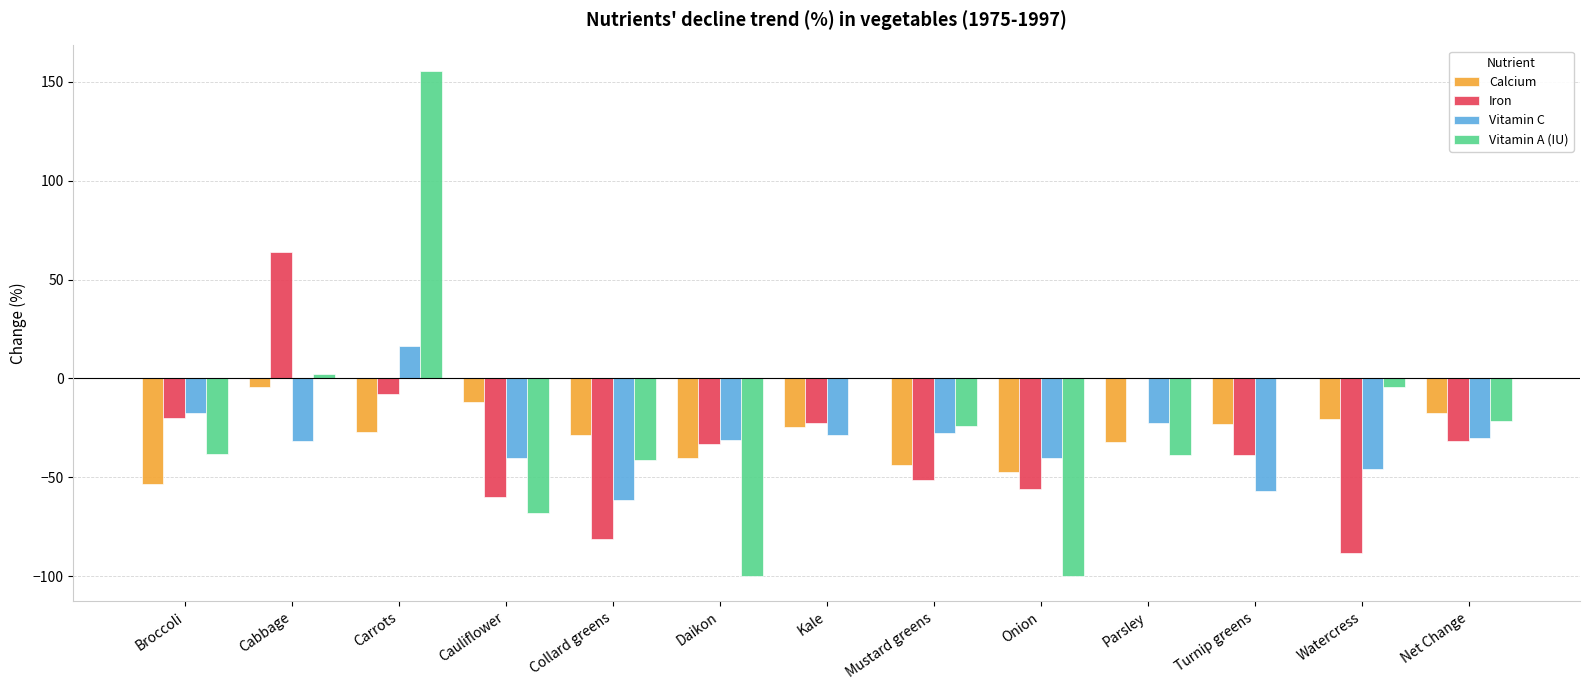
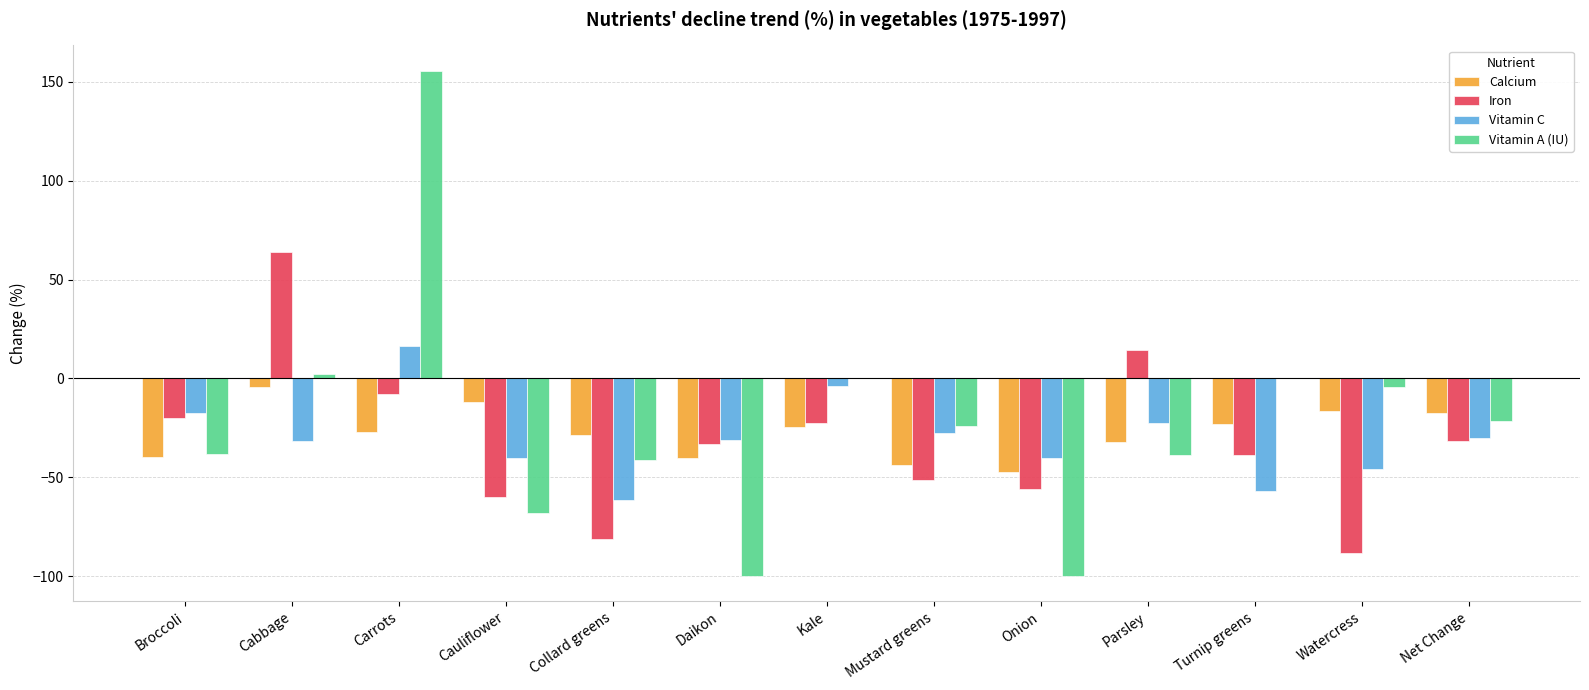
Calcium, Broccoli: -53 -> -40
Vitamin C, Kale: -28 -> -4
Iron, Parsley: 0 -> 15
Calcium, Watercress: -21 -> -16
